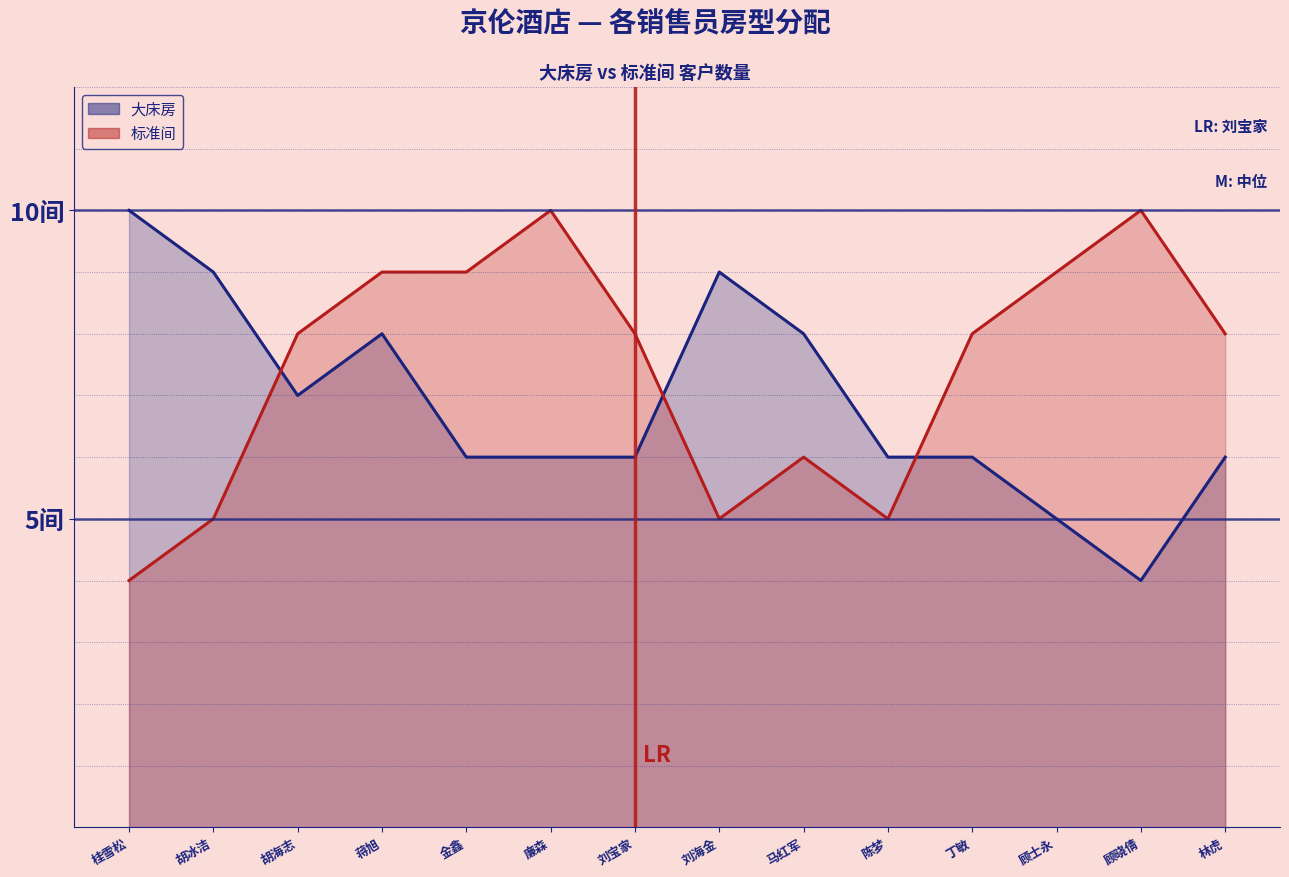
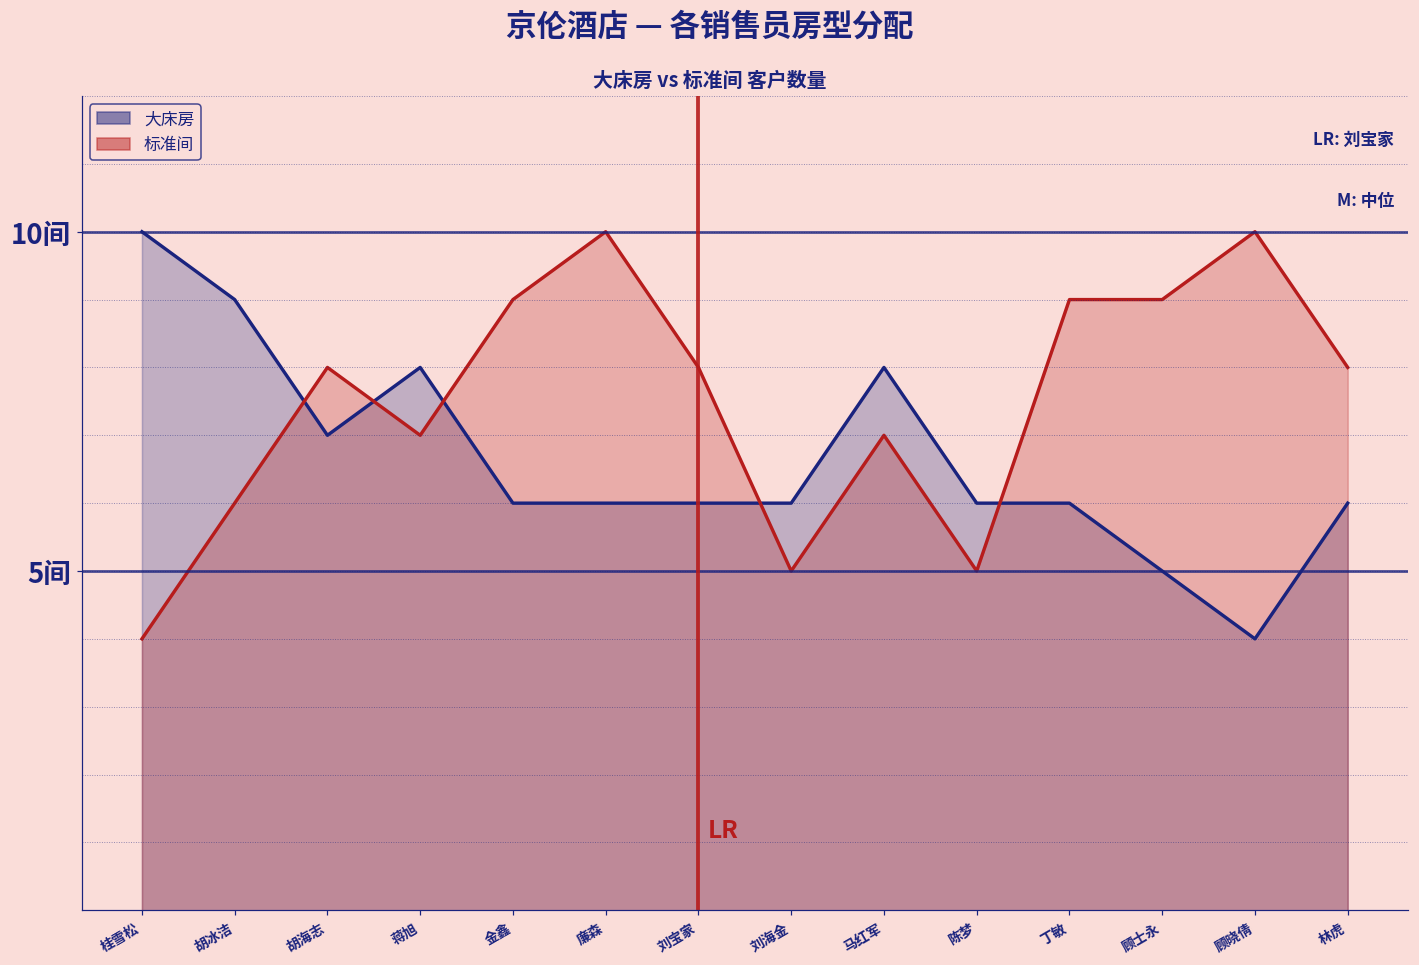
标准间, 胡冰洁: 5间 -> 6间
标准间, 蒋旭: 9间 -> 7间
大床房, 刘海金: 9间 -> 6间
标准间, 马红军: 6间 -> 7间
标准间, 丁敏: 8间 -> 9间
